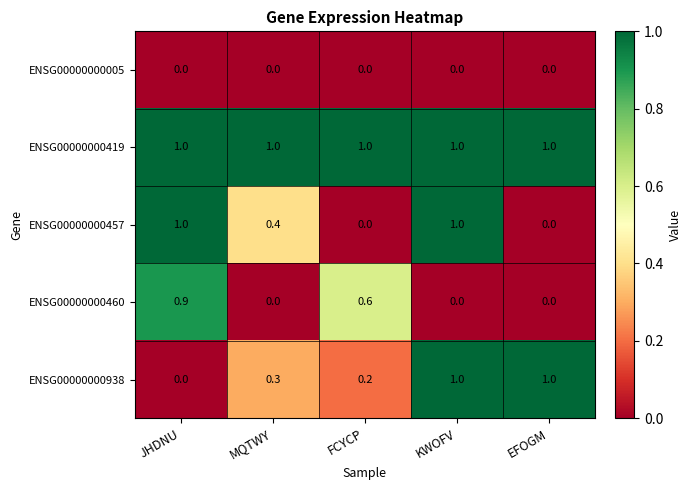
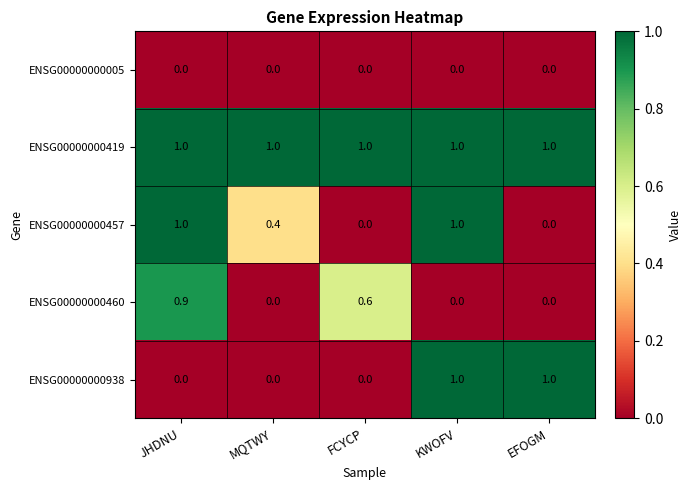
ENSG00000000938, MQTWY: 0.3 -> 0.0
ENSG00000000938, FCYCP: 0.2 -> 0.0
